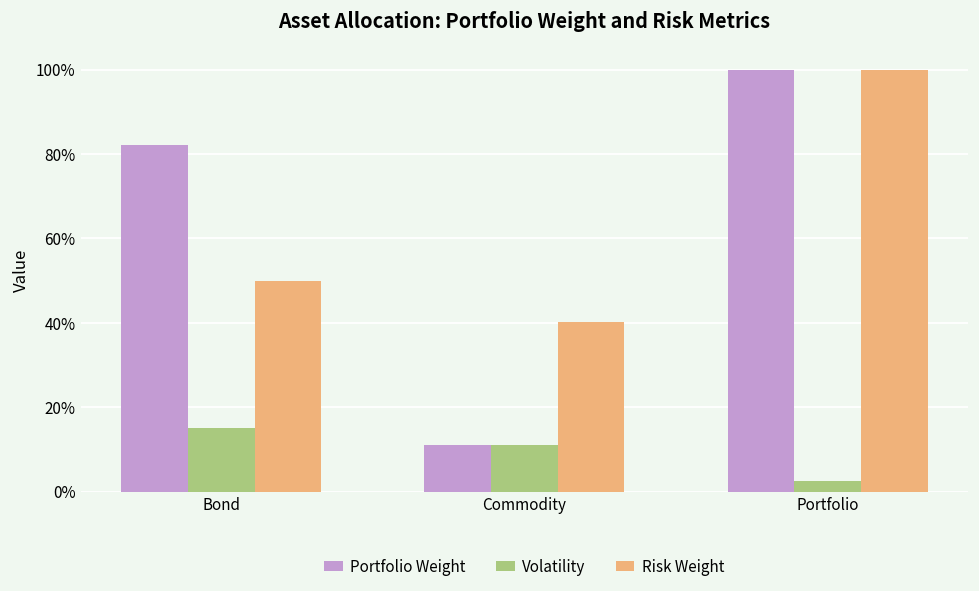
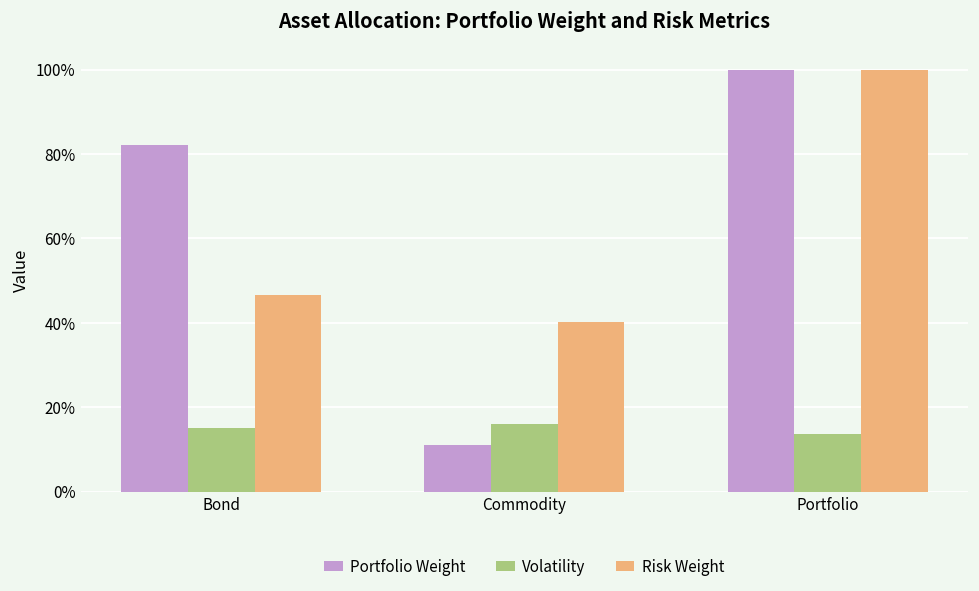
Risk Weight, Bond: 50% -> 47%
Volatility, Commodity: 11% -> 16%
Volatility, Portfolio: 2% -> 14%
